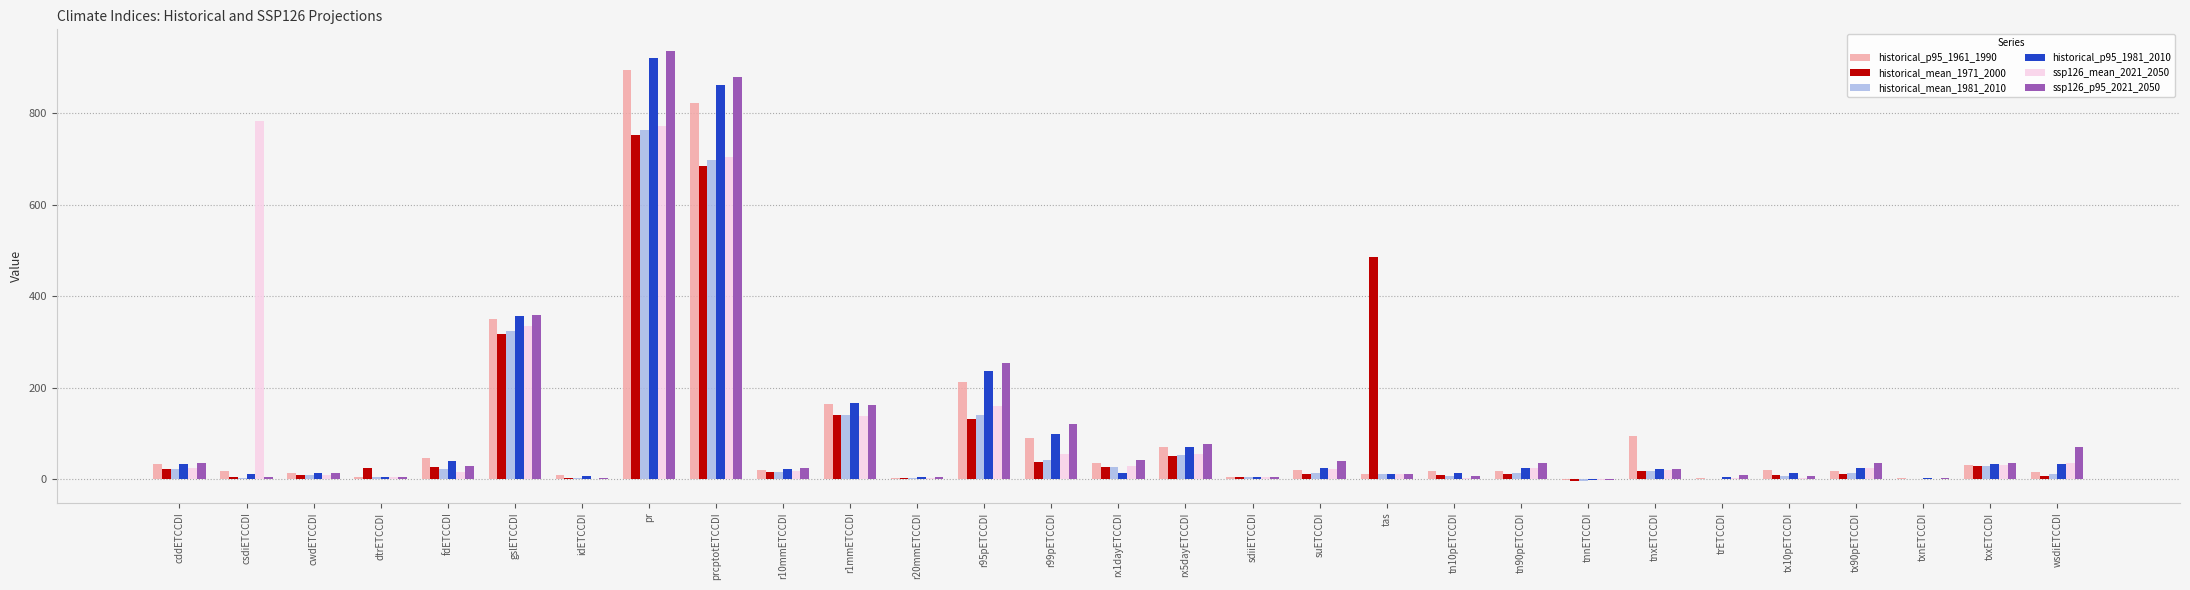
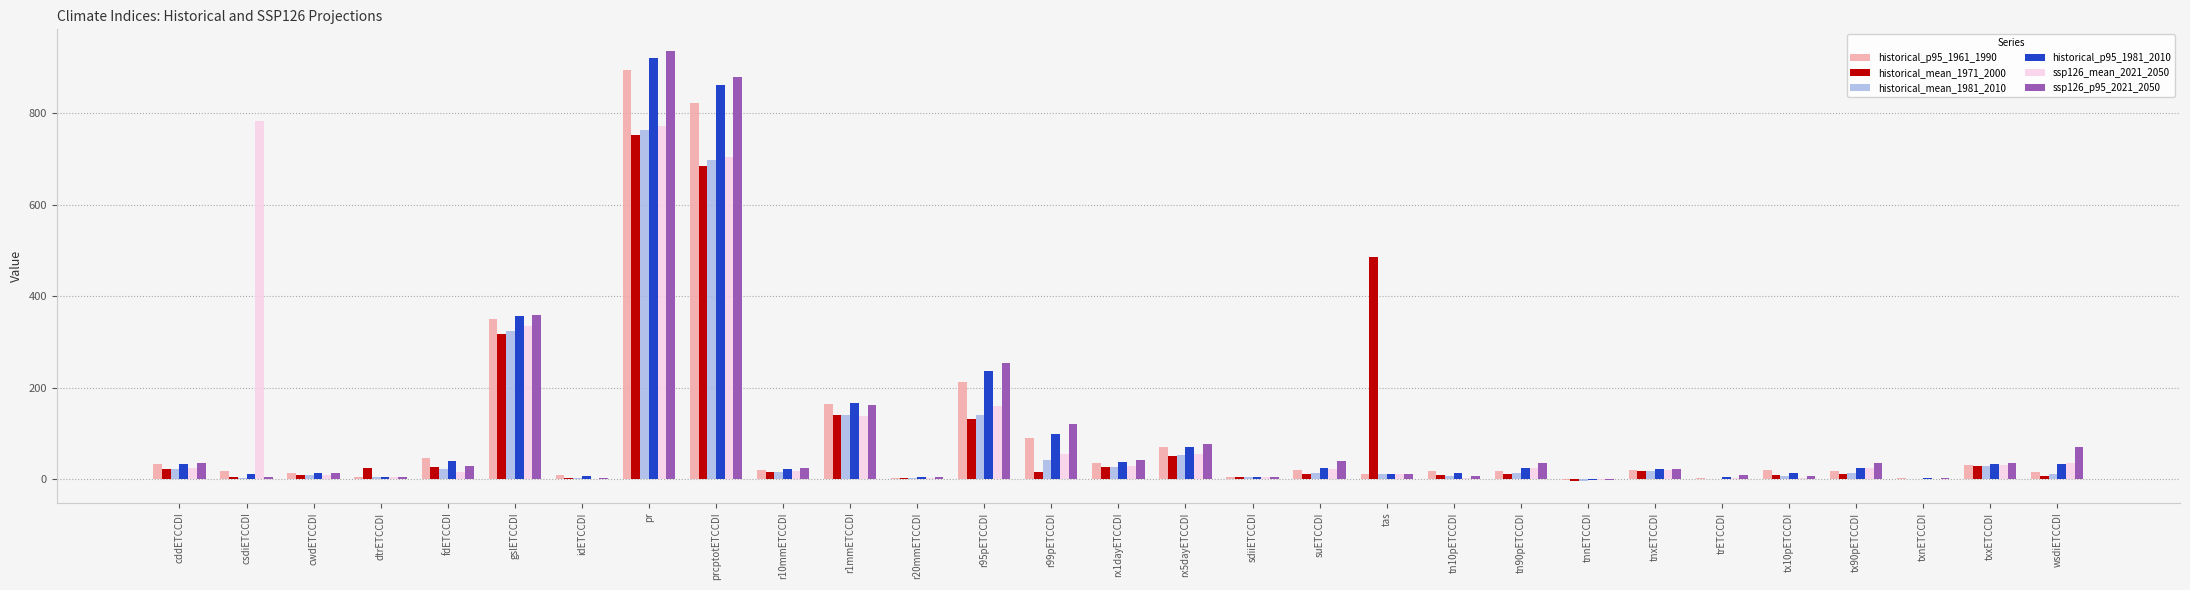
historical_mean_1971_2000, r99pETCCDI: 40 -> 20
historical_p95_1981_2010, rx1dayETCCDI: 10 -> 40
historical_p95_1961_1990, tnxETCCDI: 100 -> 20
